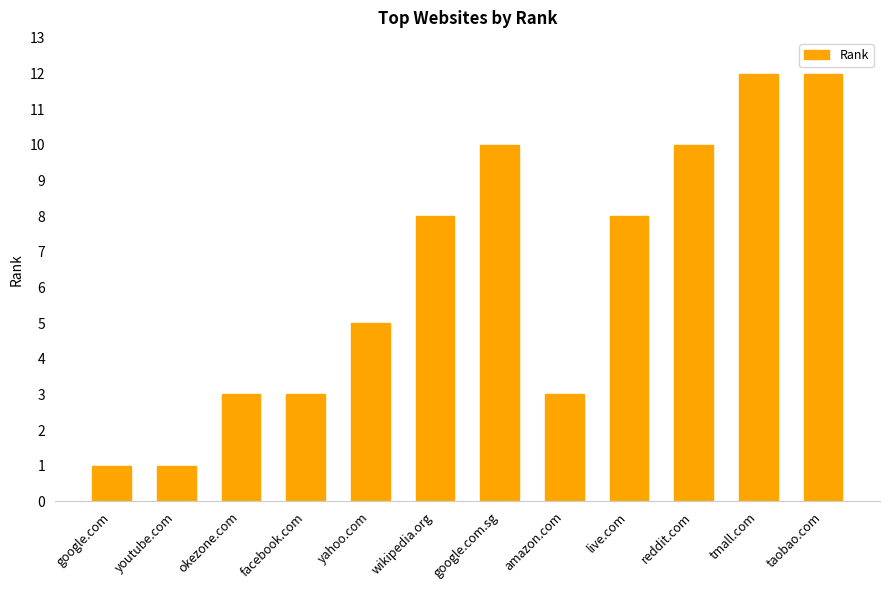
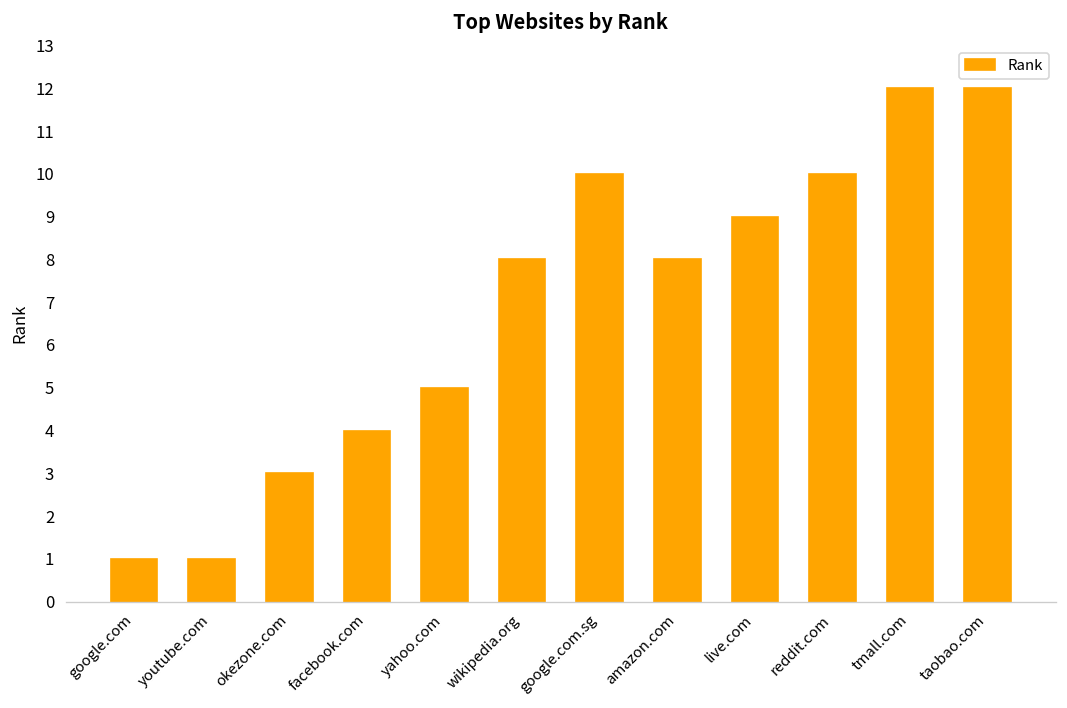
facebook.com: 3 -> 4
amazon.com: 3 -> 8
live.com: 8 -> 9
